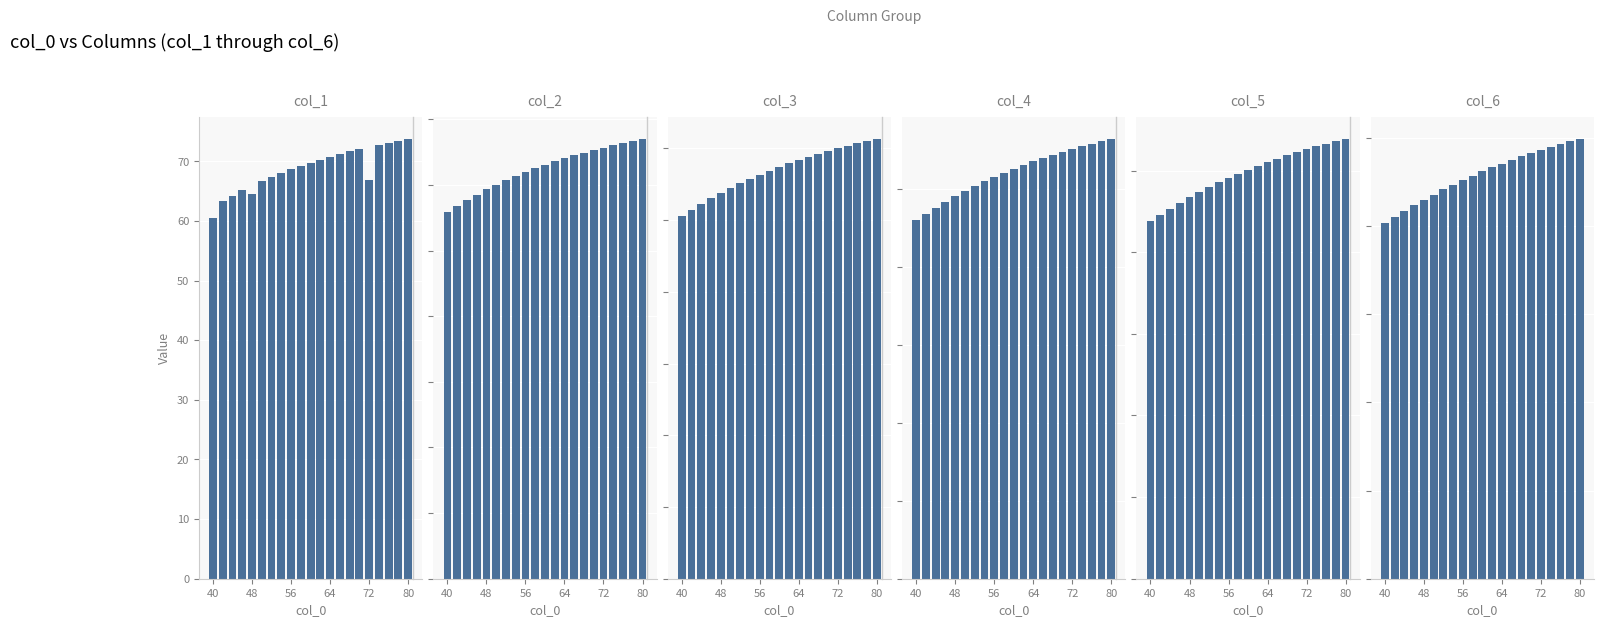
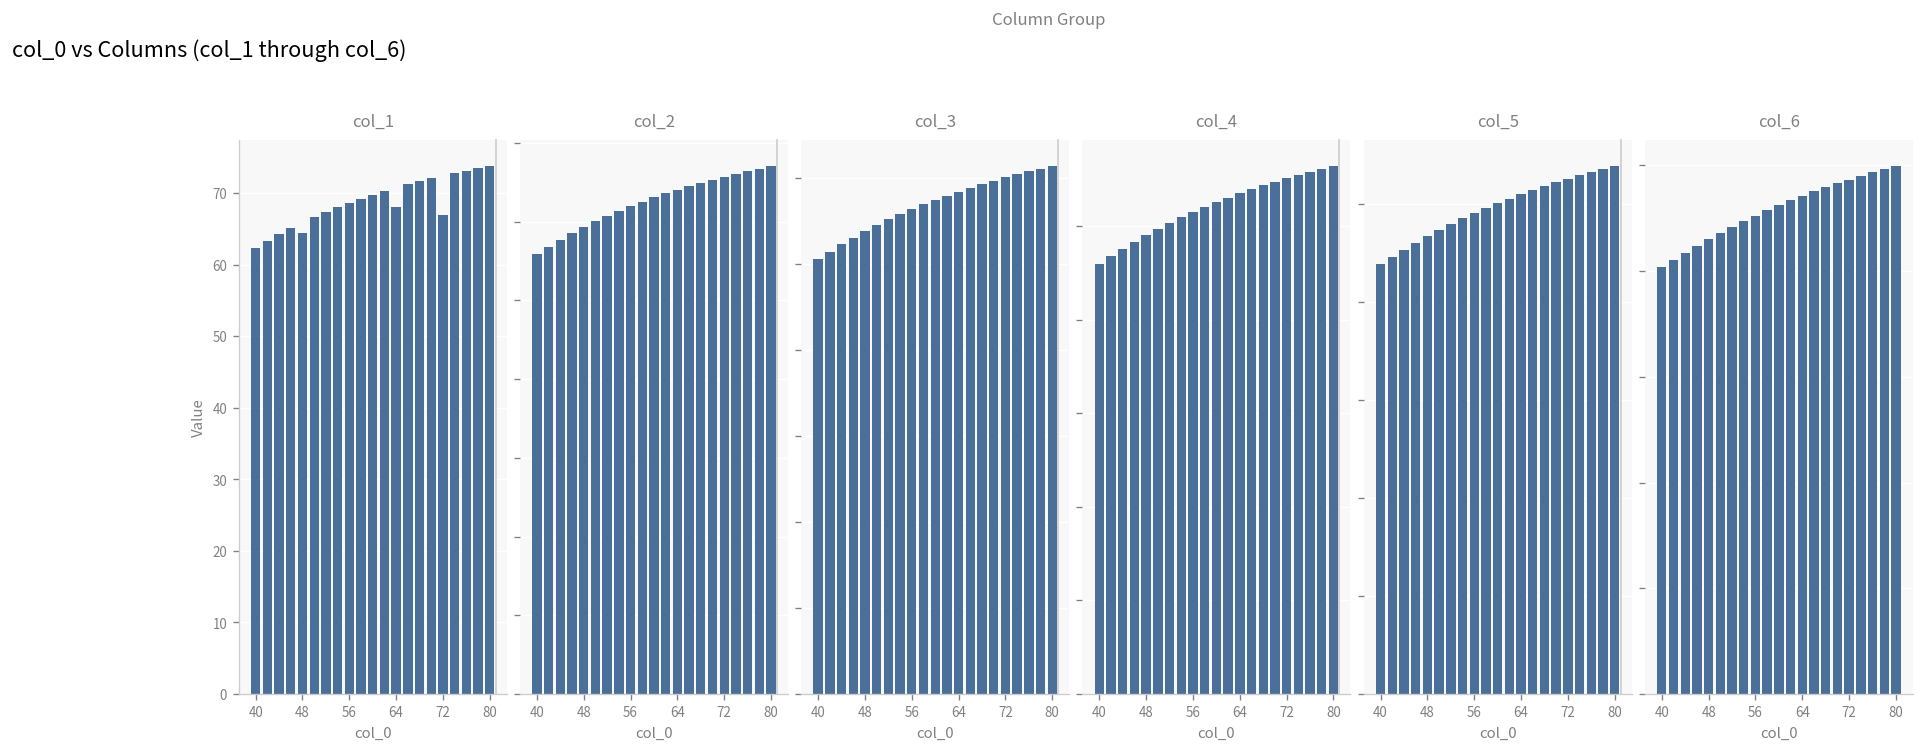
col_1, 40: 61 -> 62
col_1, 64: 71 -> 68
